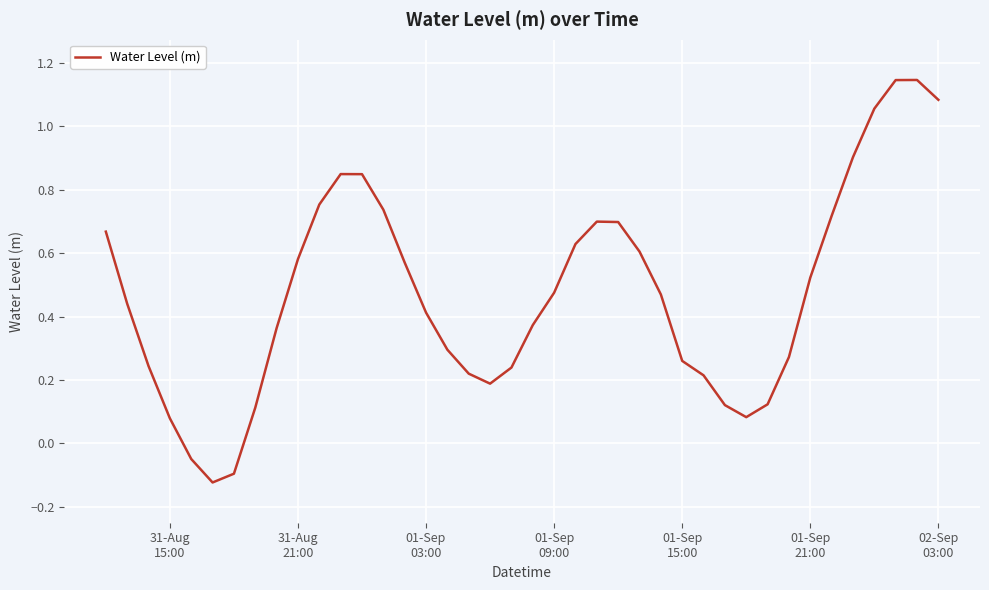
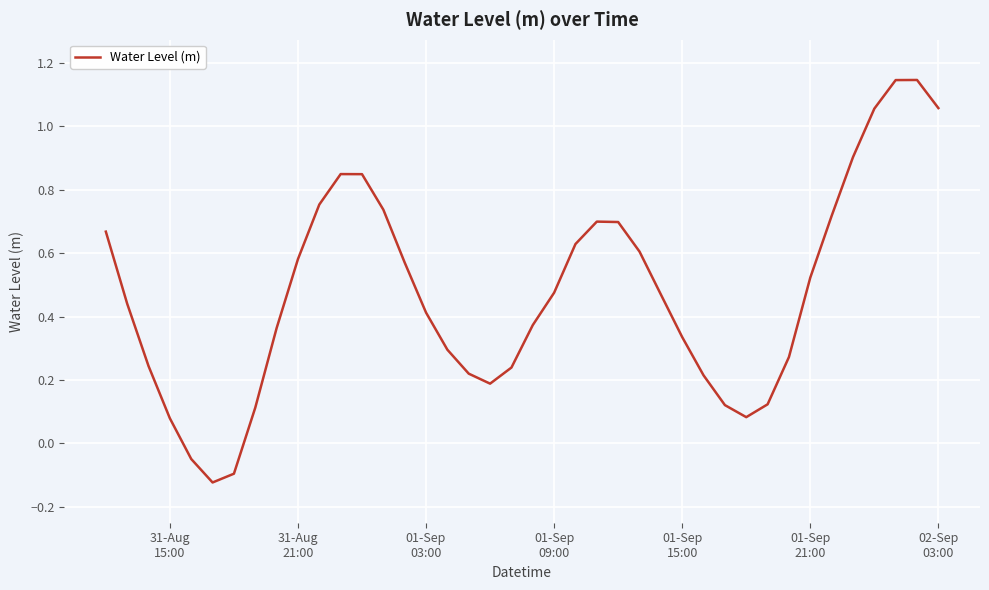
01-Sep 15:00: 0.26 -> 0.34
02-Sep 03:00: 1.08 -> 1.06
